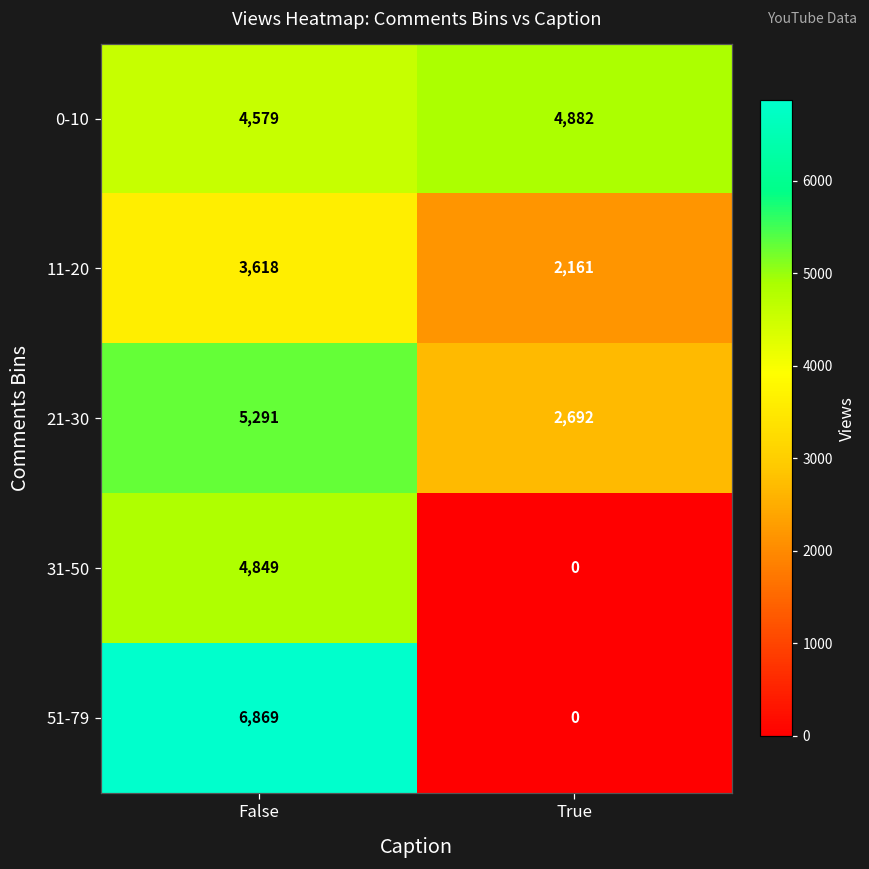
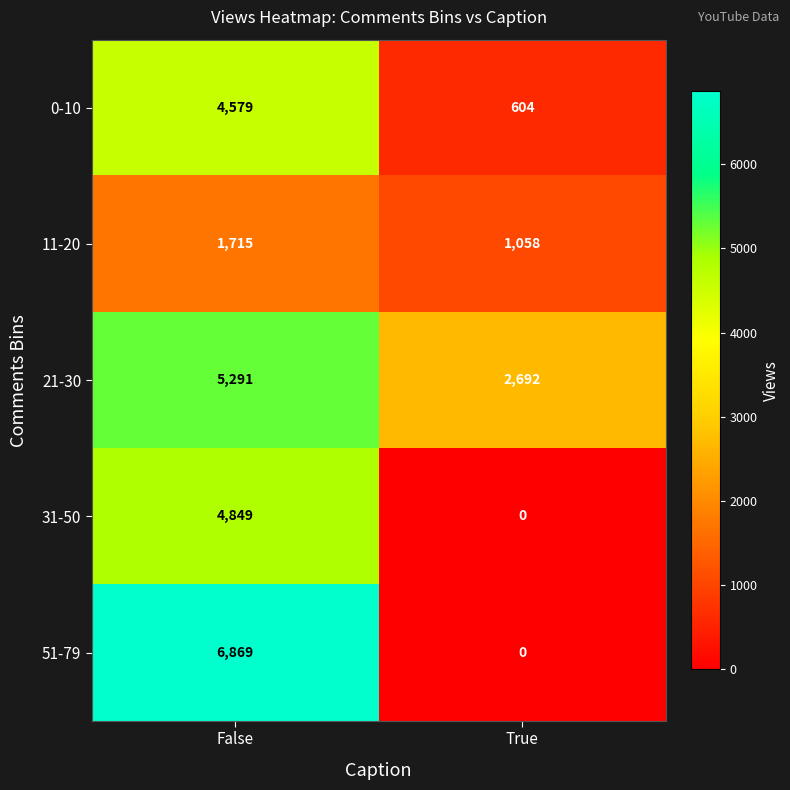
0-10, True: 4,882 -> 604
11-20, False: 3,618 -> 1,715
11-20, True: 2,161 -> 1,058
